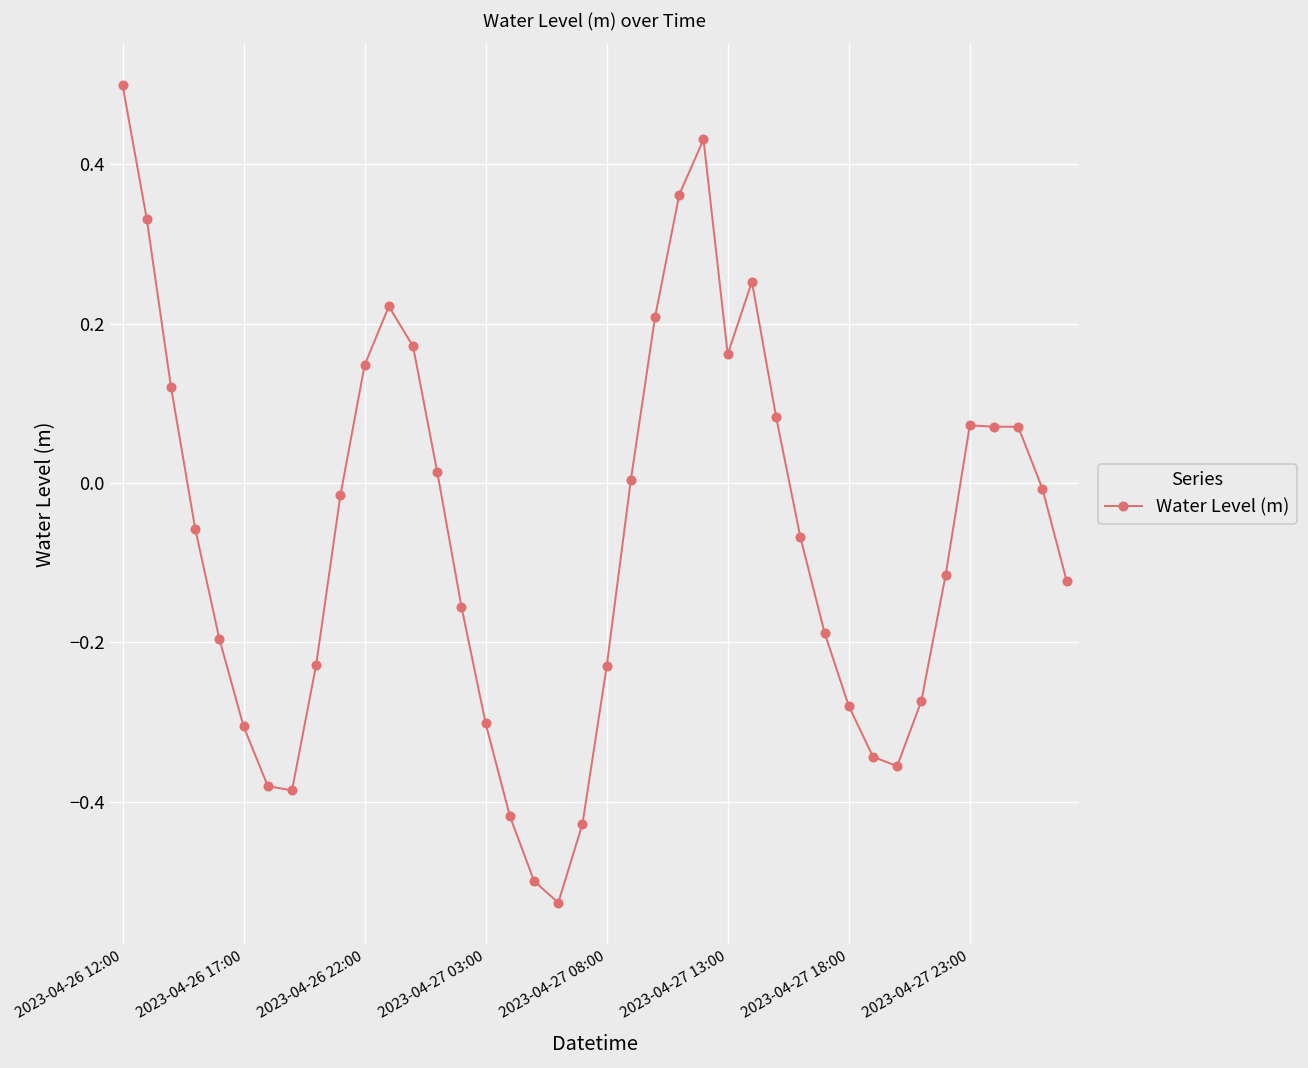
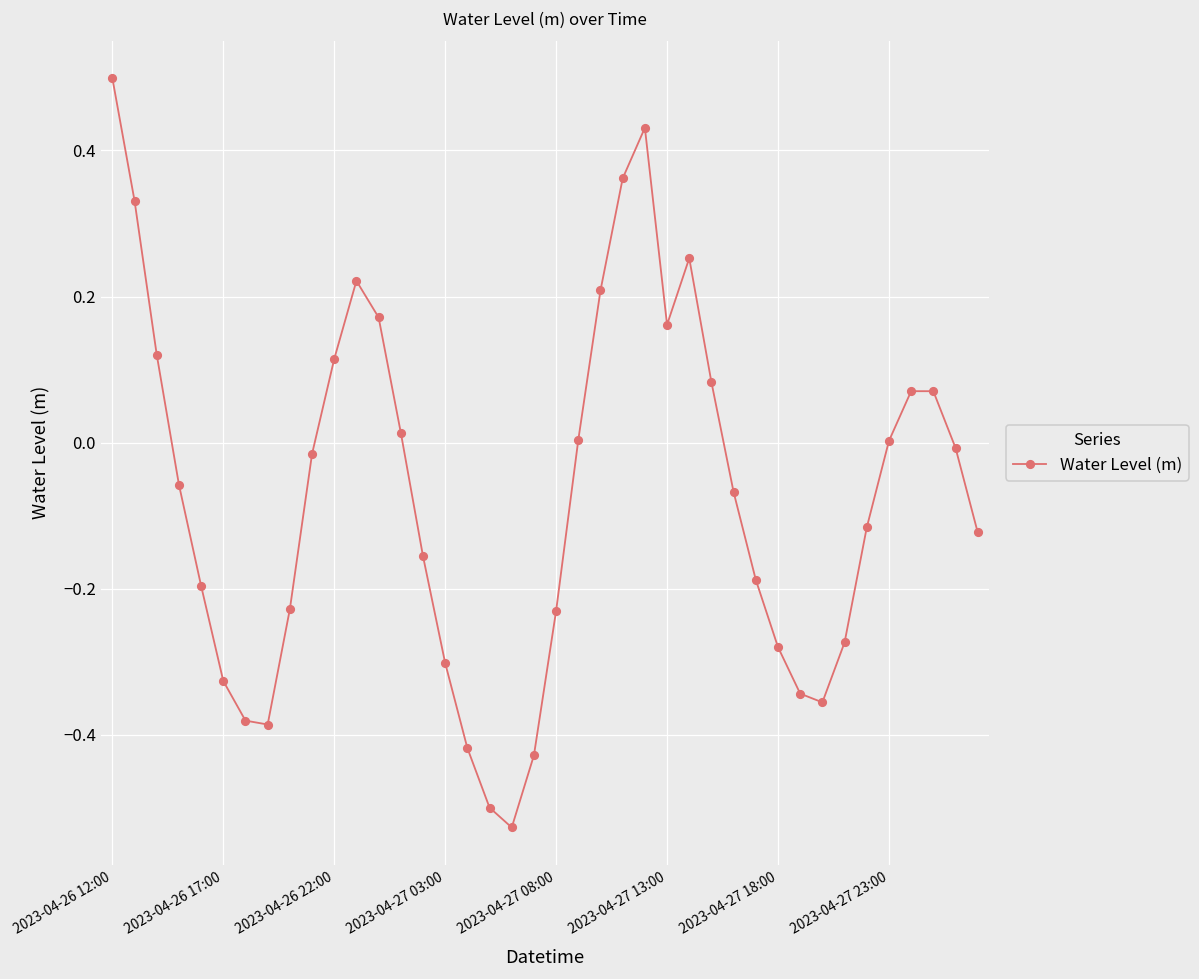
2023-04-26 17:00: -0.31 -> -0.33
2023-04-26 22:00: 0.15 -> 0.11
2023-04-27 23:00: 0.07 -> 0.00
